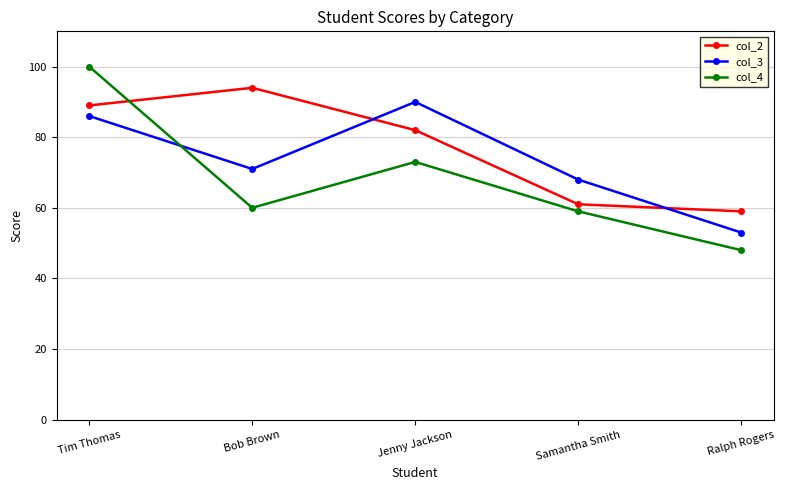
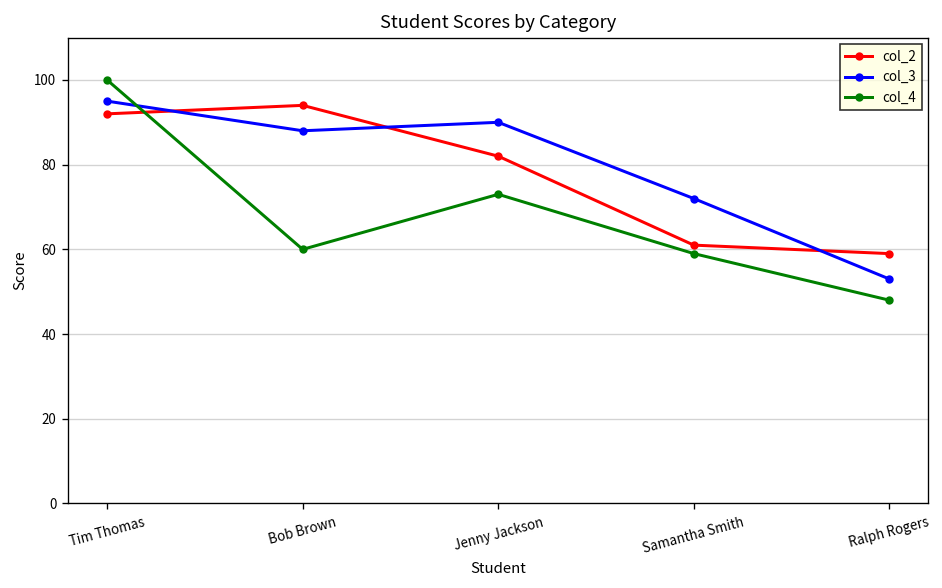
col_2, Tim Thomas: 89 -> 92
col_3, Tim Thomas: 86 -> 95
col_3, Bob Brown: 71 -> 88
col_3, Samantha Smith: 68 -> 72
